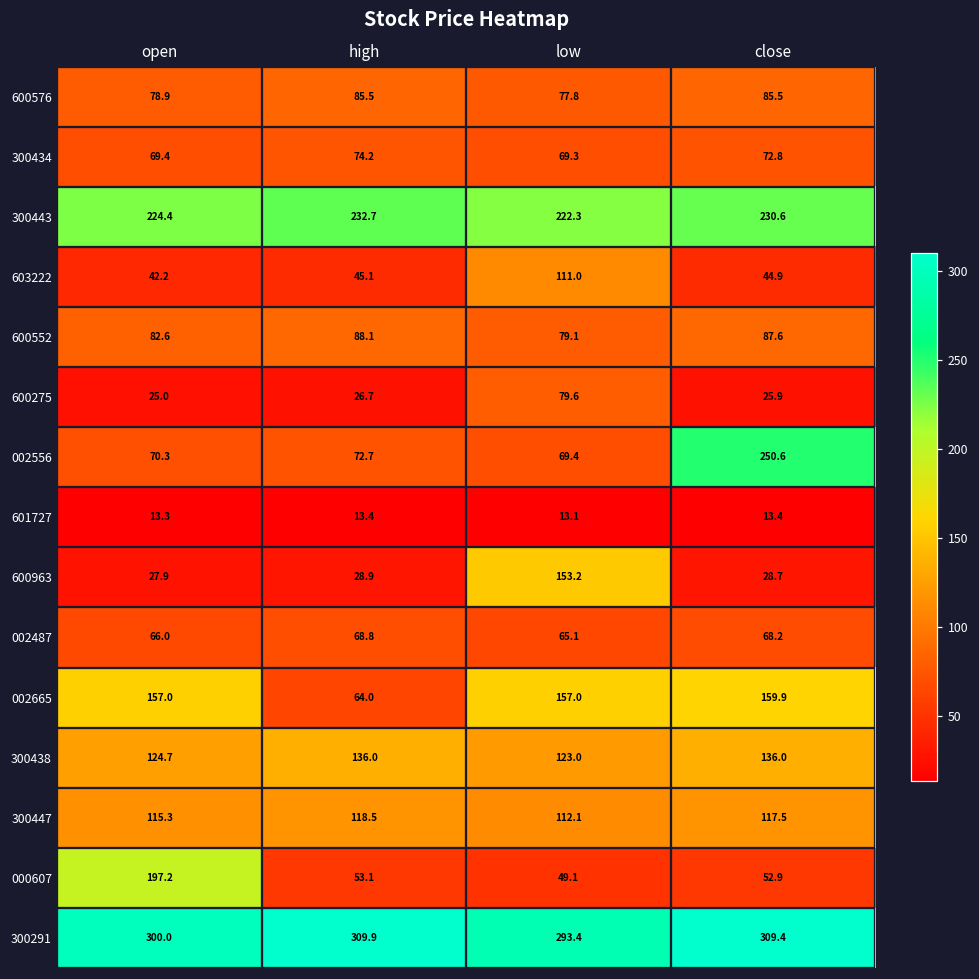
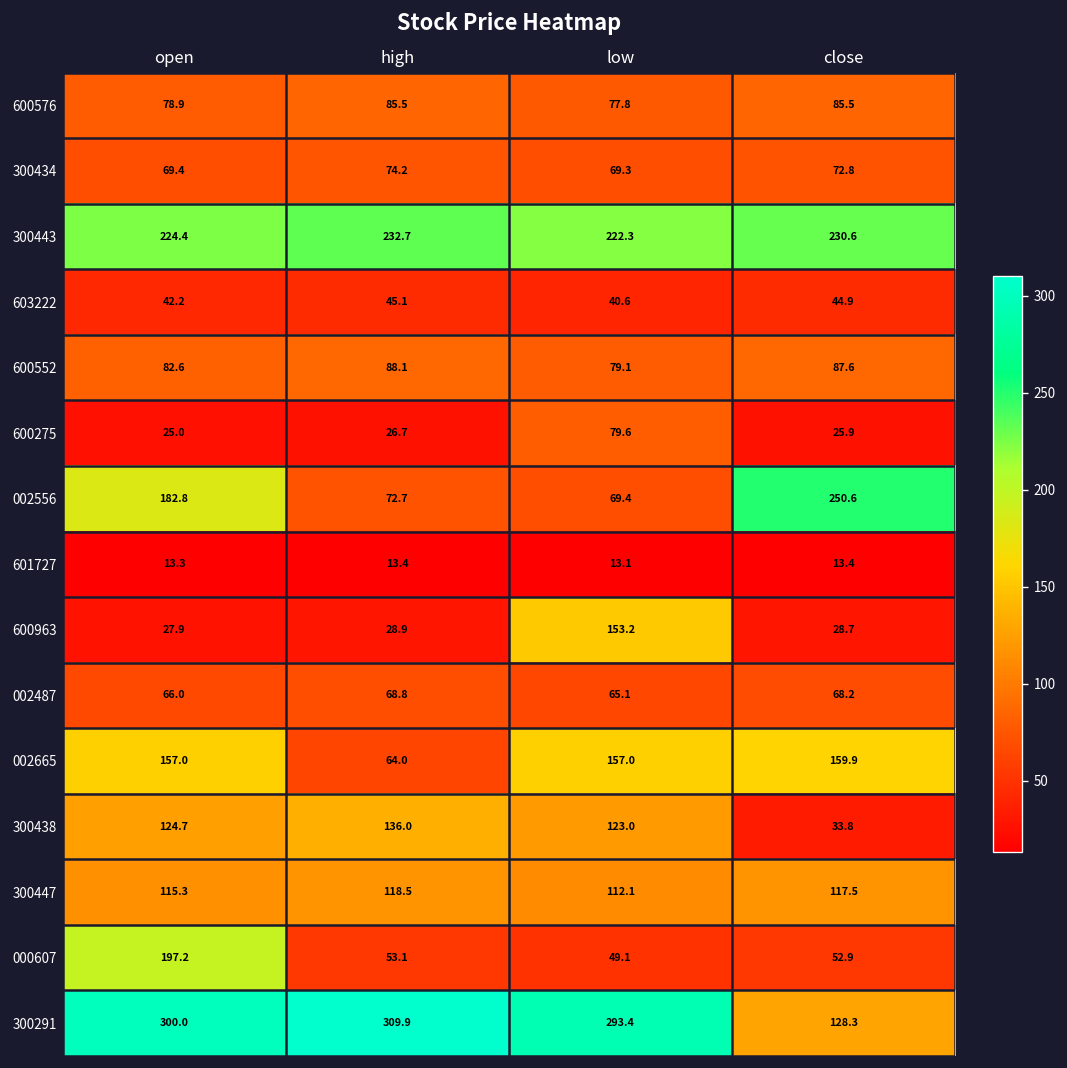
603222, low: 111.0 -> 40.6
002556, open: 70.3 -> 182.8
300438, close: 136.0 -> 33.8
300291, close: 309.4 -> 128.3
